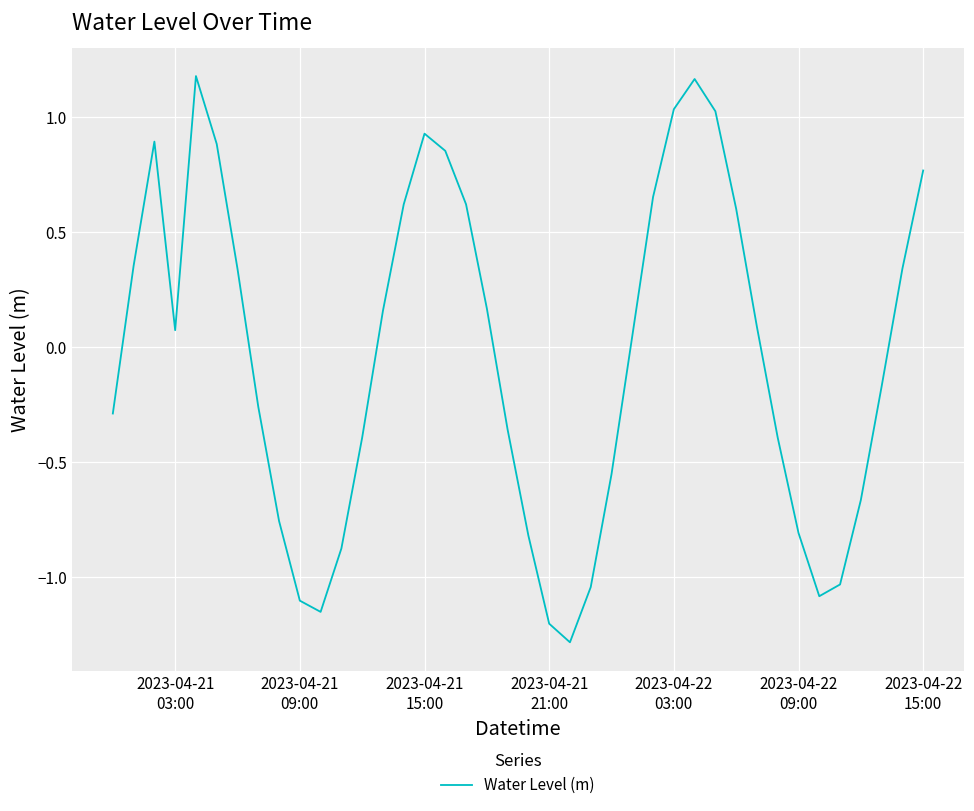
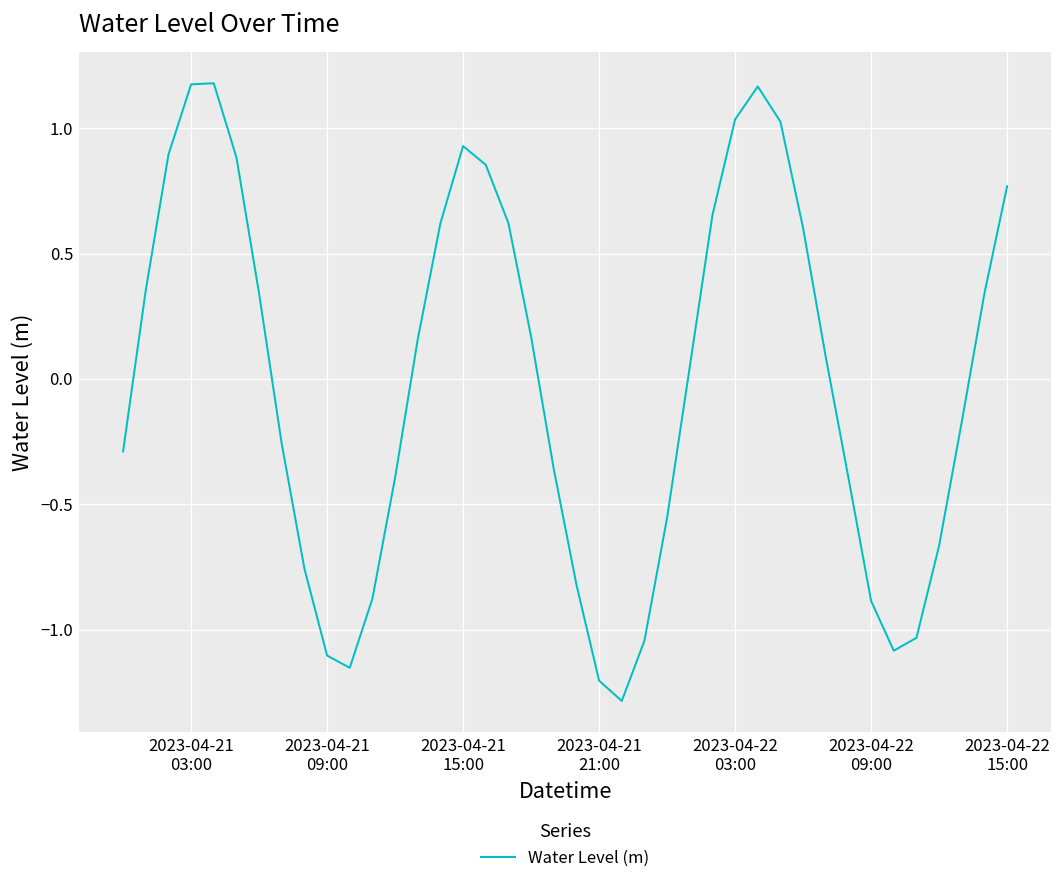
2023-04-21 03:00: 0.07 -> 1.18
2023-04-22 09:00: -0.81 -> -0.89
